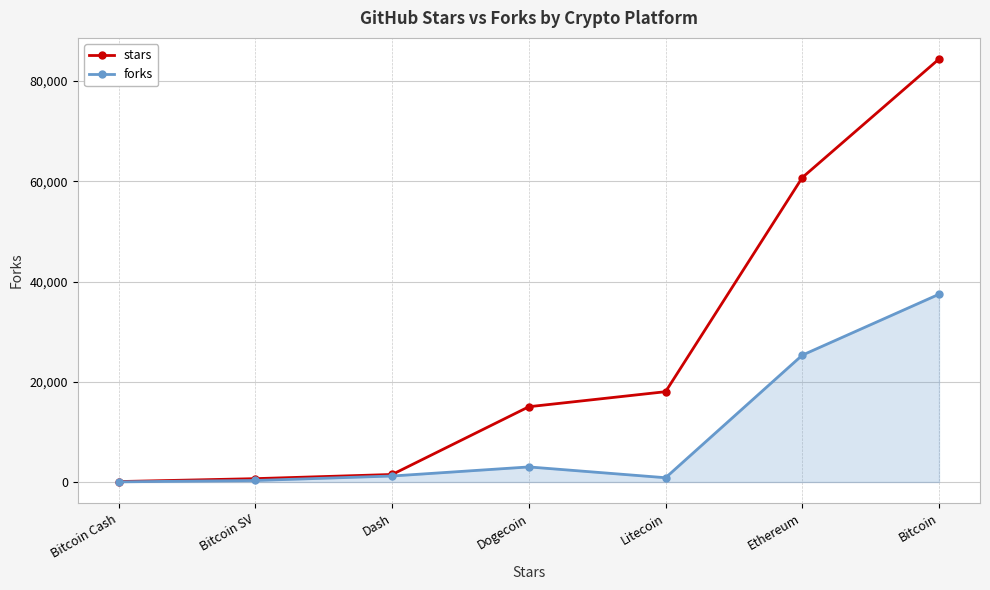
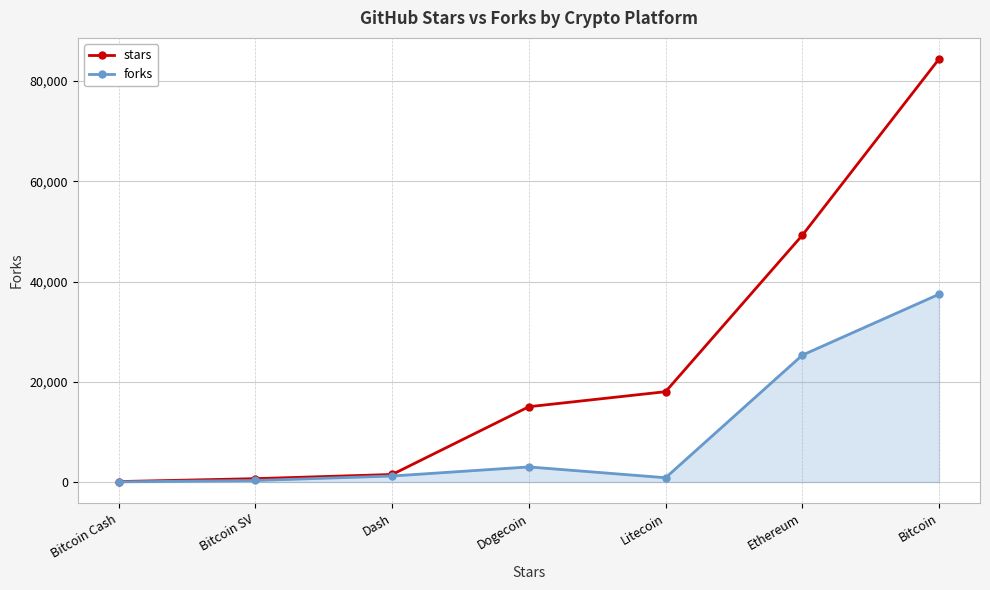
stars, Ethereum: 61,000 -> 49,000
